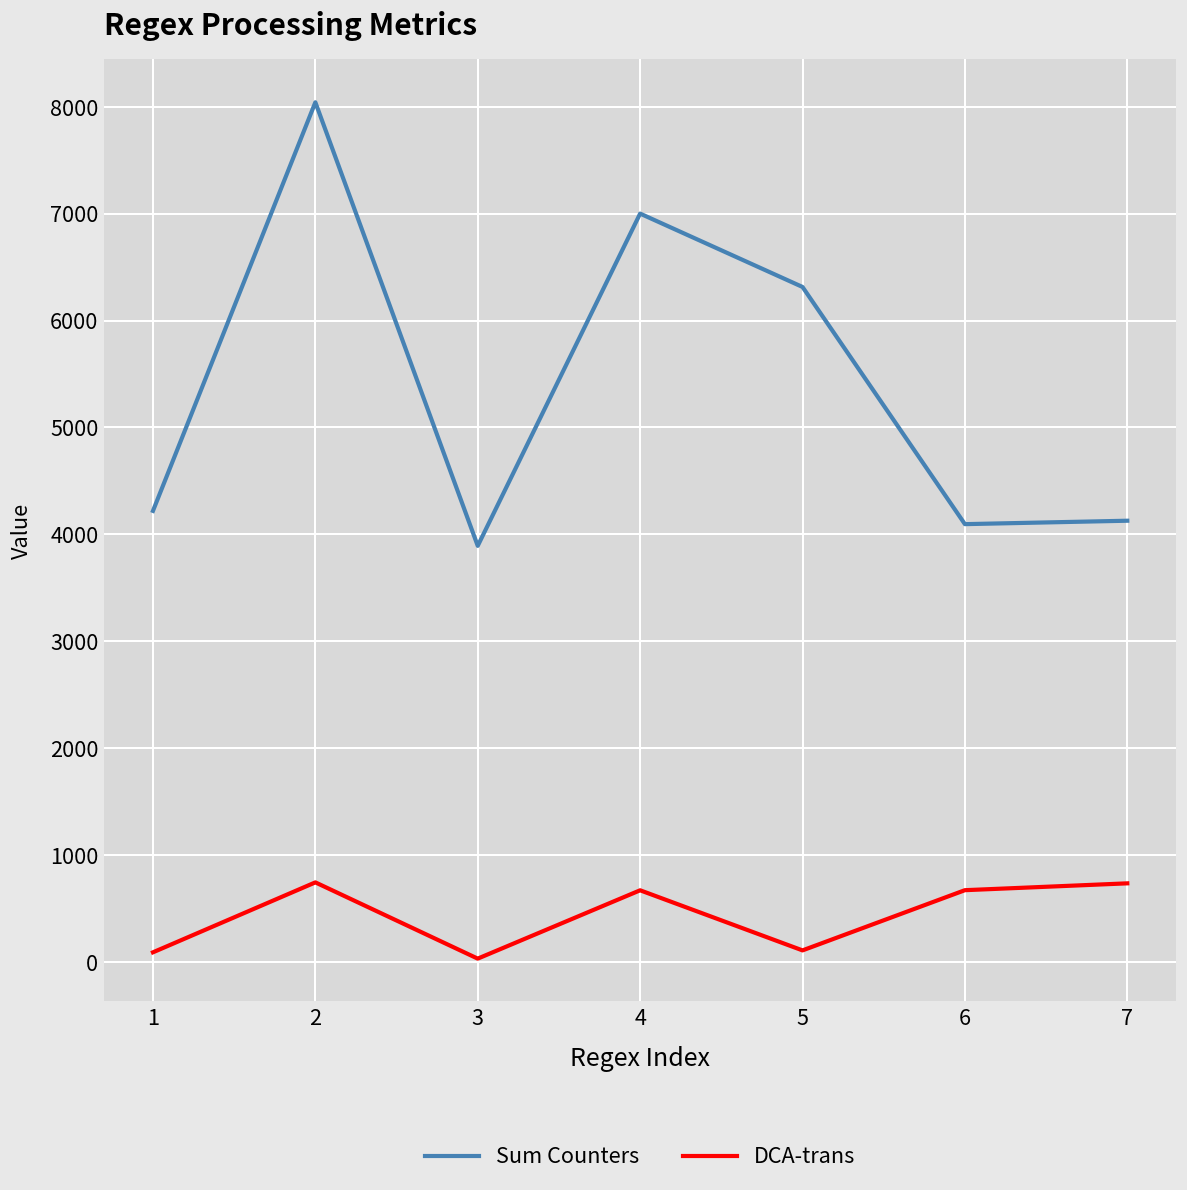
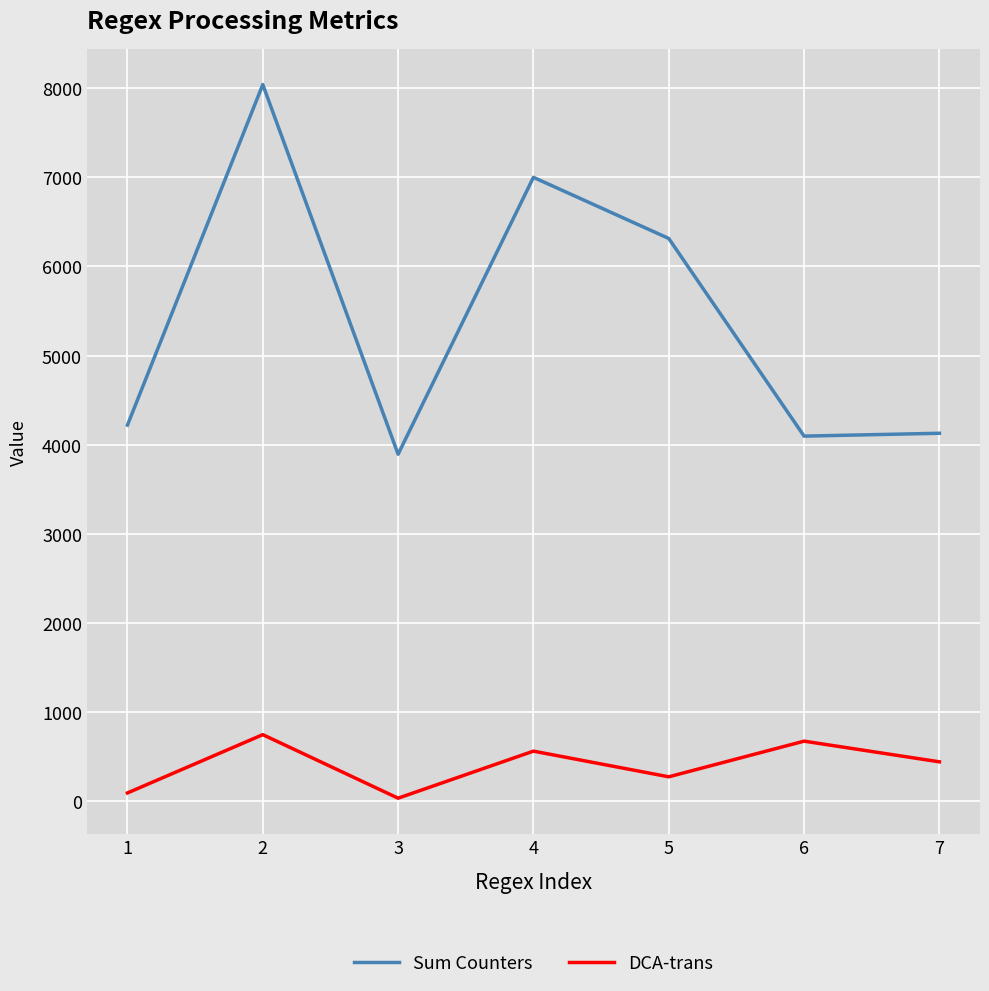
DCA-trans, 4: 700 -> 600
DCA-trans, 5: 100 -> 300
DCA-trans, 7: 700 -> 400
